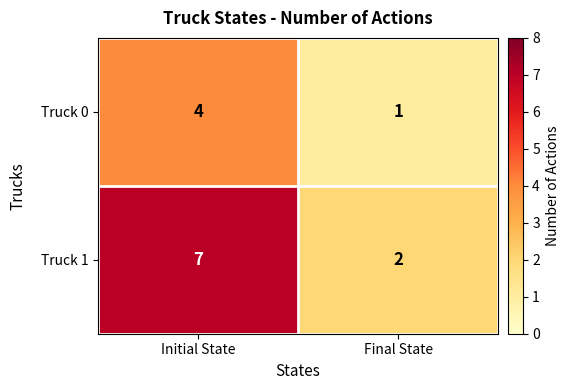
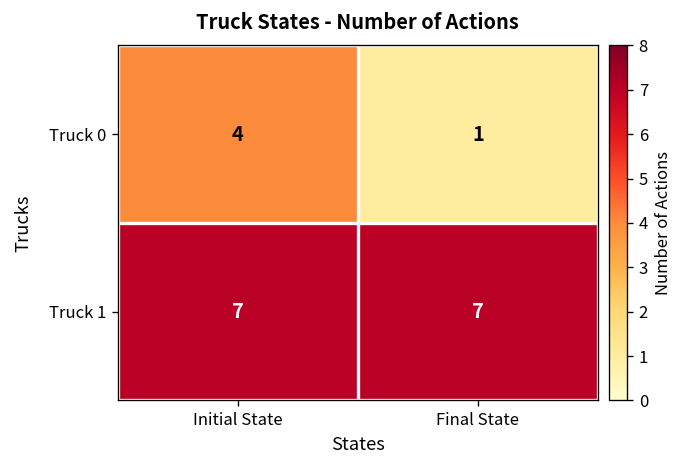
Truck 1, Final State: 2 -> 7
